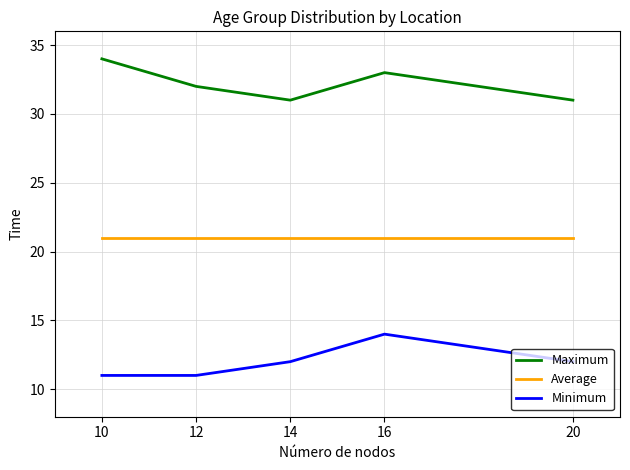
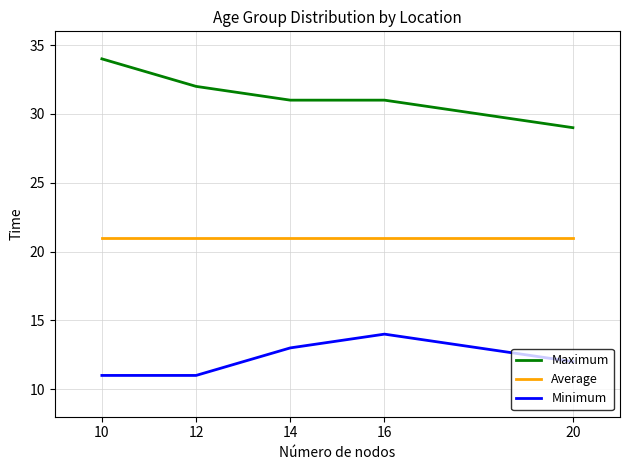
Minimum, 14: 12 -> 13
Maximum, 16: 33 -> 31
Maximum, 20: 31 -> 29
